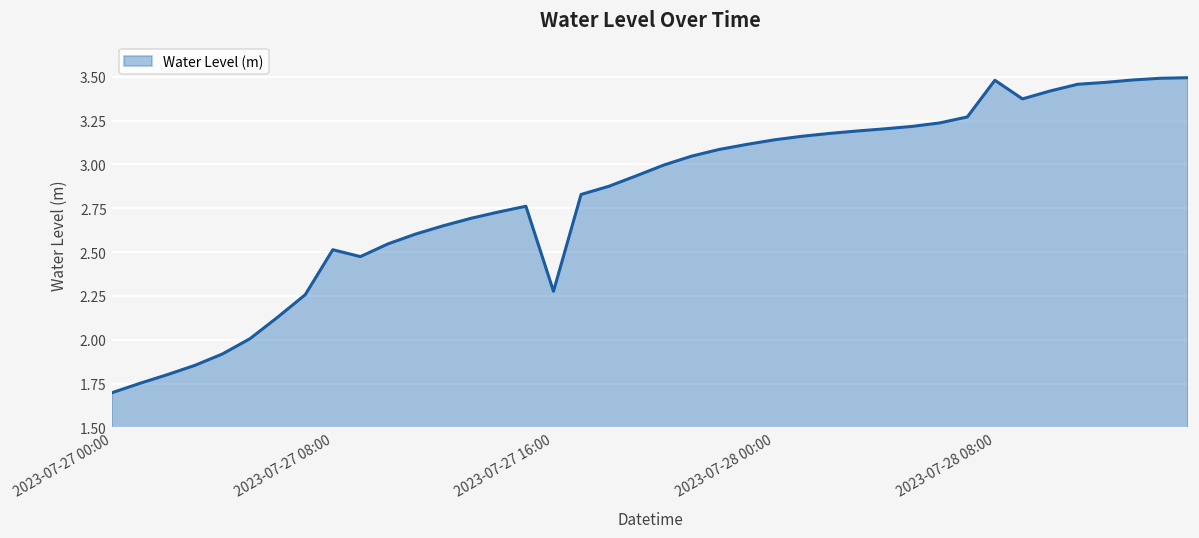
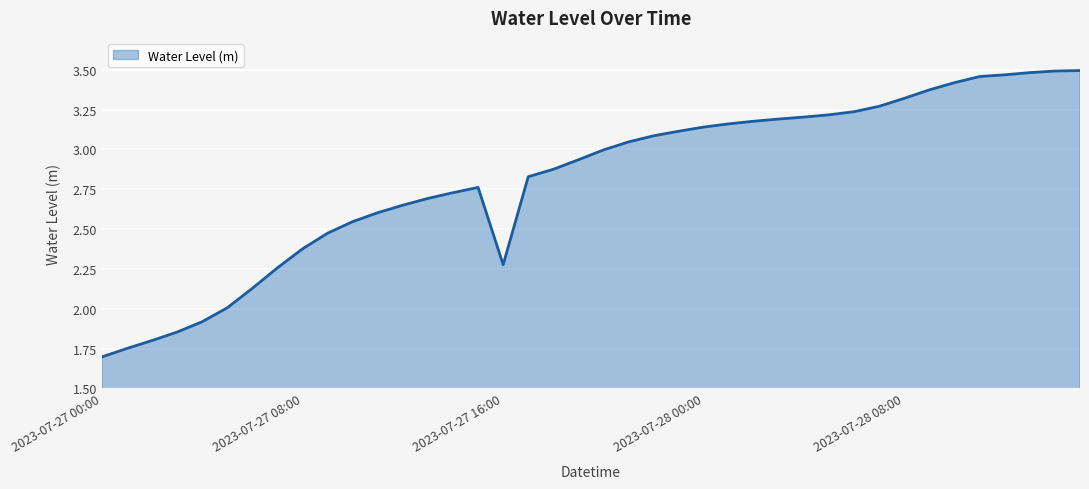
2023-07-27 08:00: 2.51 -> 2.38
2023-07-28 08:00: 3.48 -> 3.32
